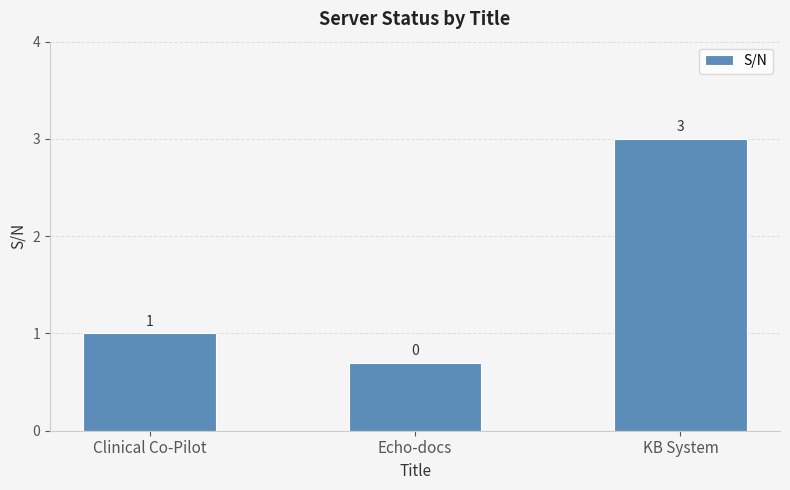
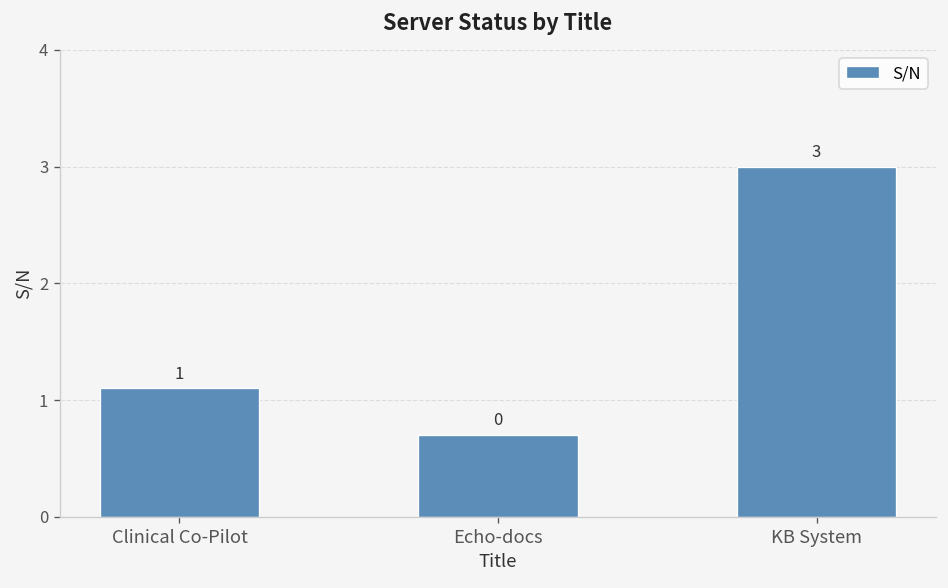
Clinical Co-Pilot: 1.0 -> 1.1
